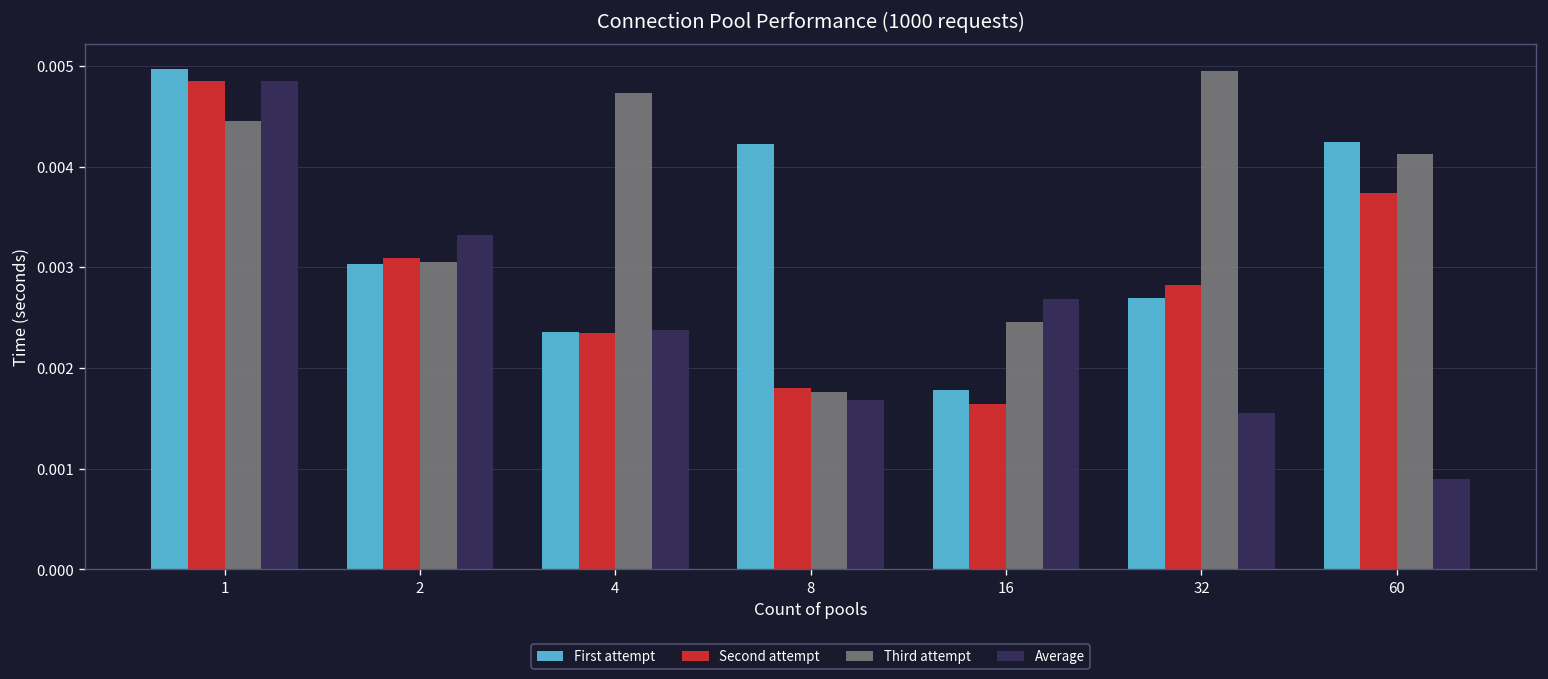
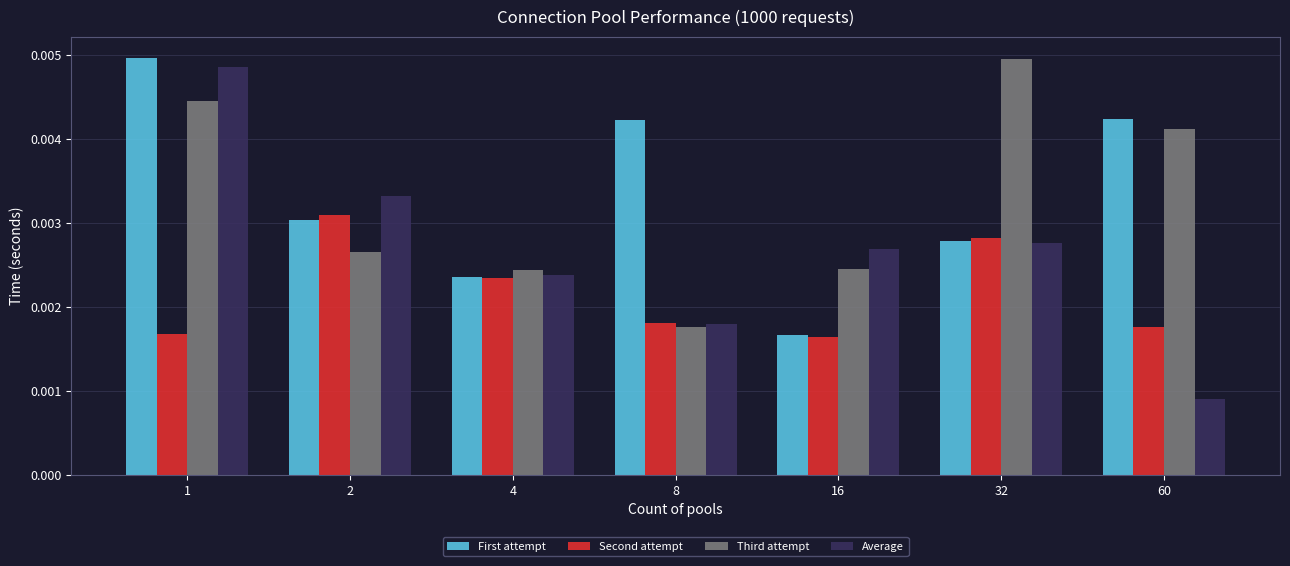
Second attempt, 1: 0.0049 -> 0.0017
Third attempt, 2: 0.0031 -> 0.0027
Third attempt, 4: 0.0047 -> 0.0024
Average, 8: 0.0017 -> 0.0018
First attempt, 16: 0.0018 -> 0.0017
First attempt, 32: 0.0027 -> 0.0028
Average, 32: 0.0016 -> 0.0028
Second attempt, 60: 0.0037 -> 0.0018
